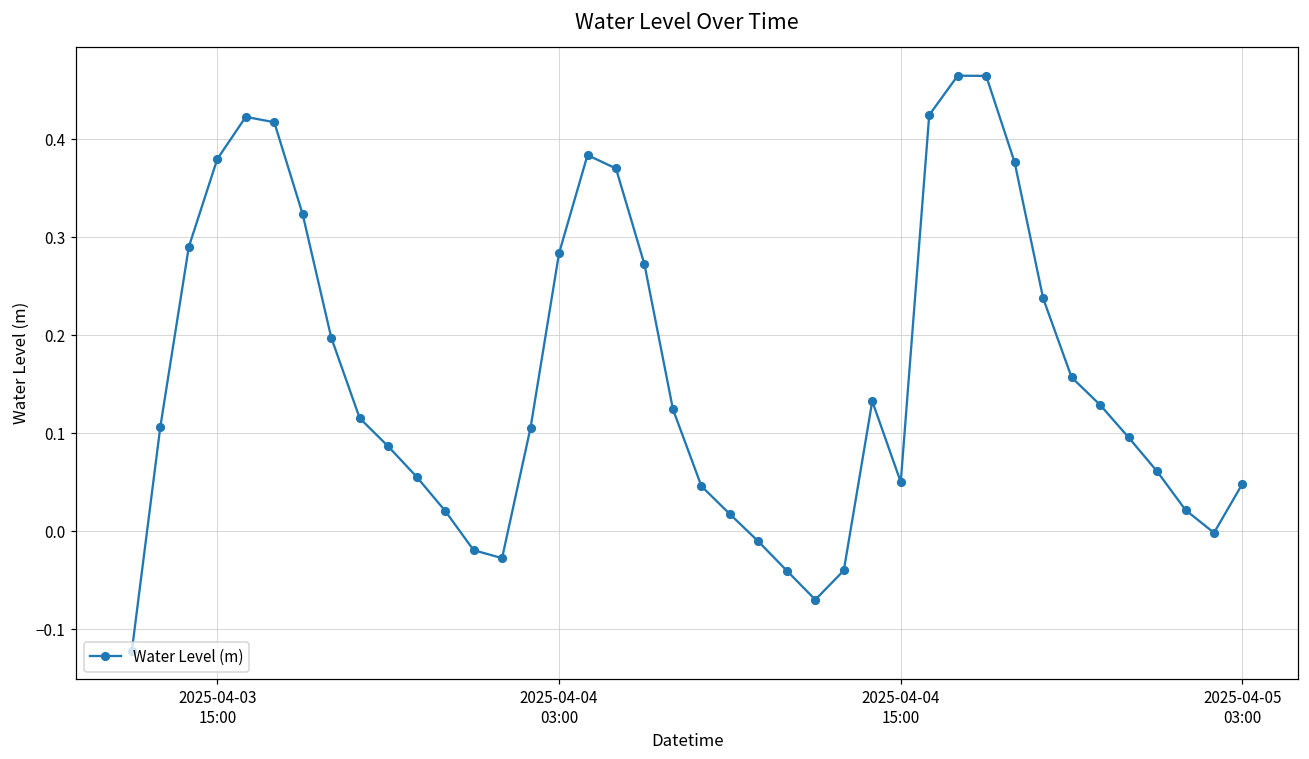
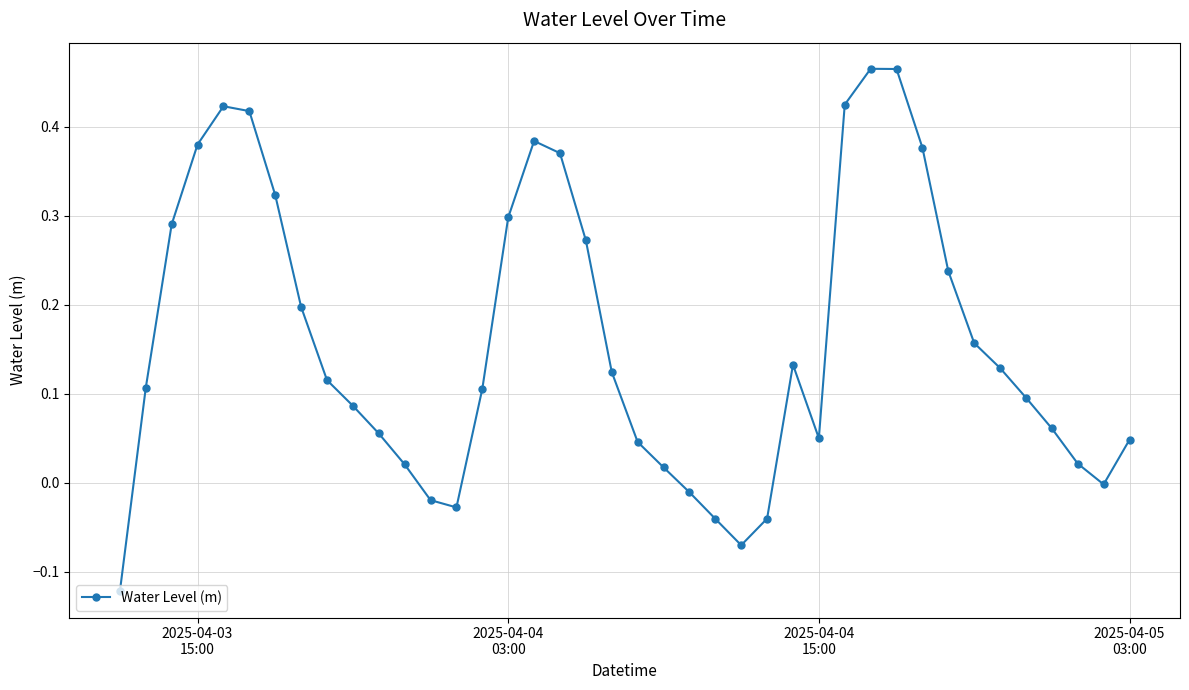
2025-04-04 03:00: 0.28 -> 0.30
